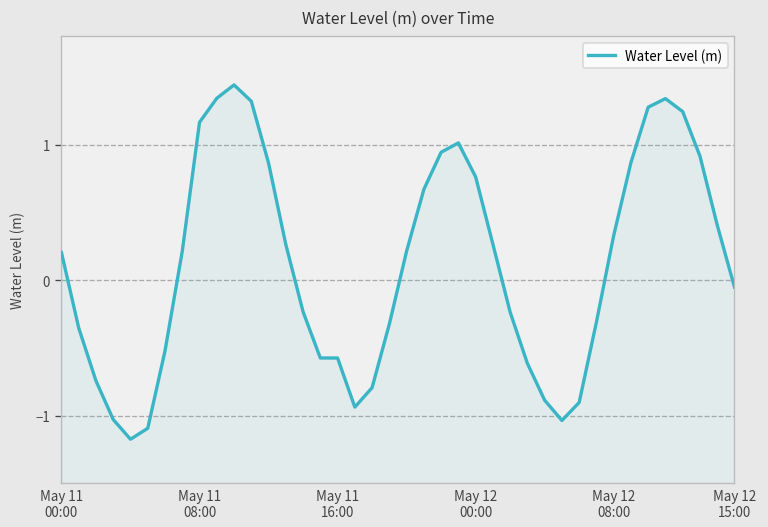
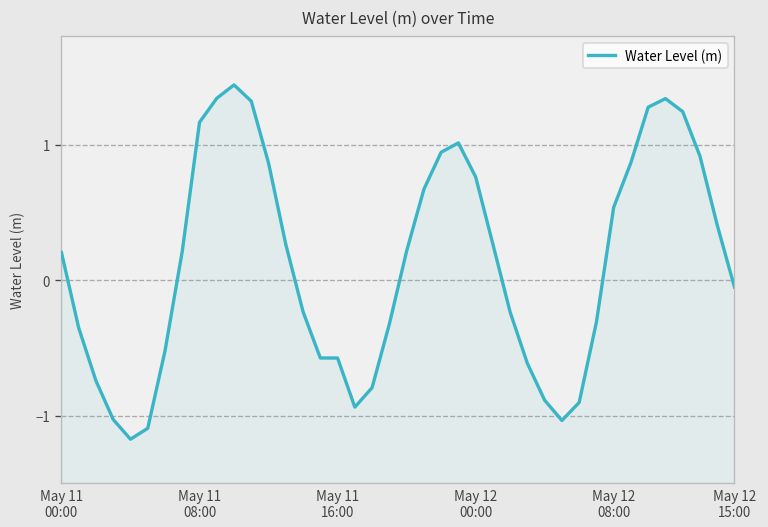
May 12 08:00: 0.33 -> 0.54
